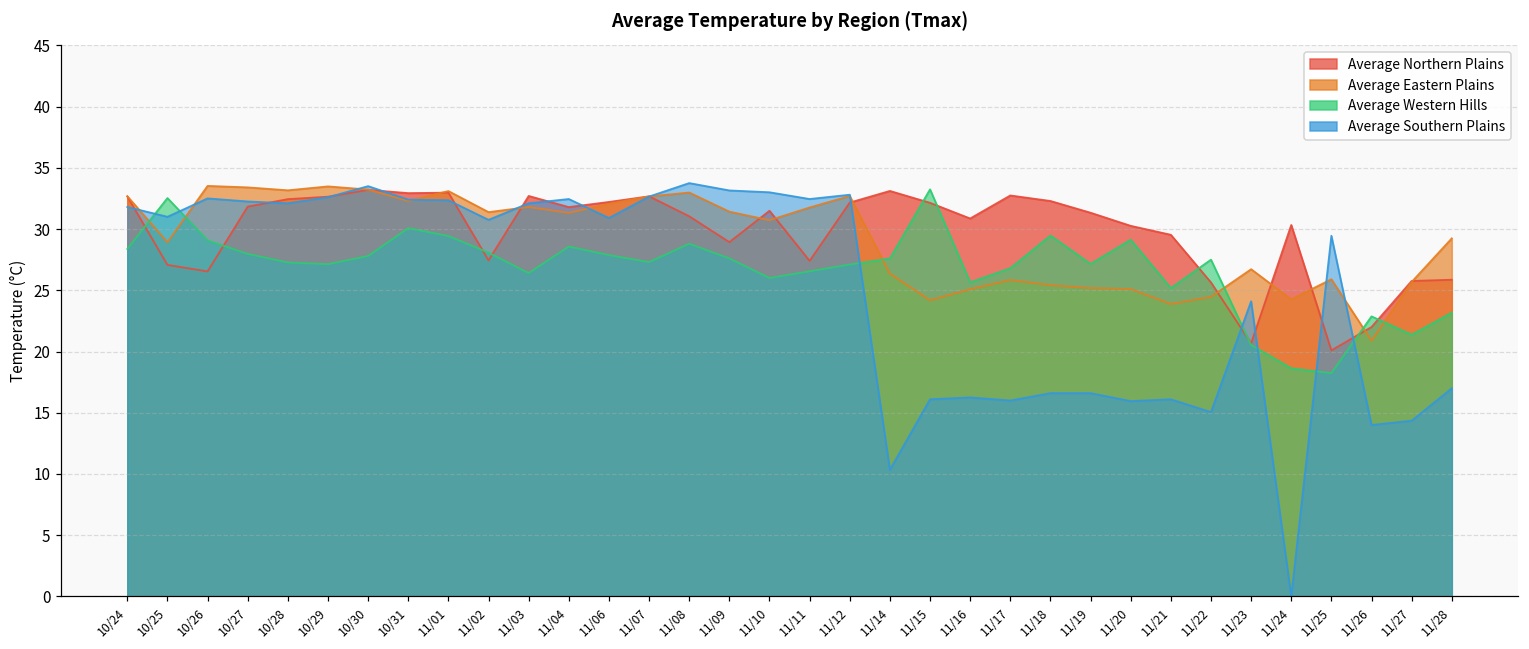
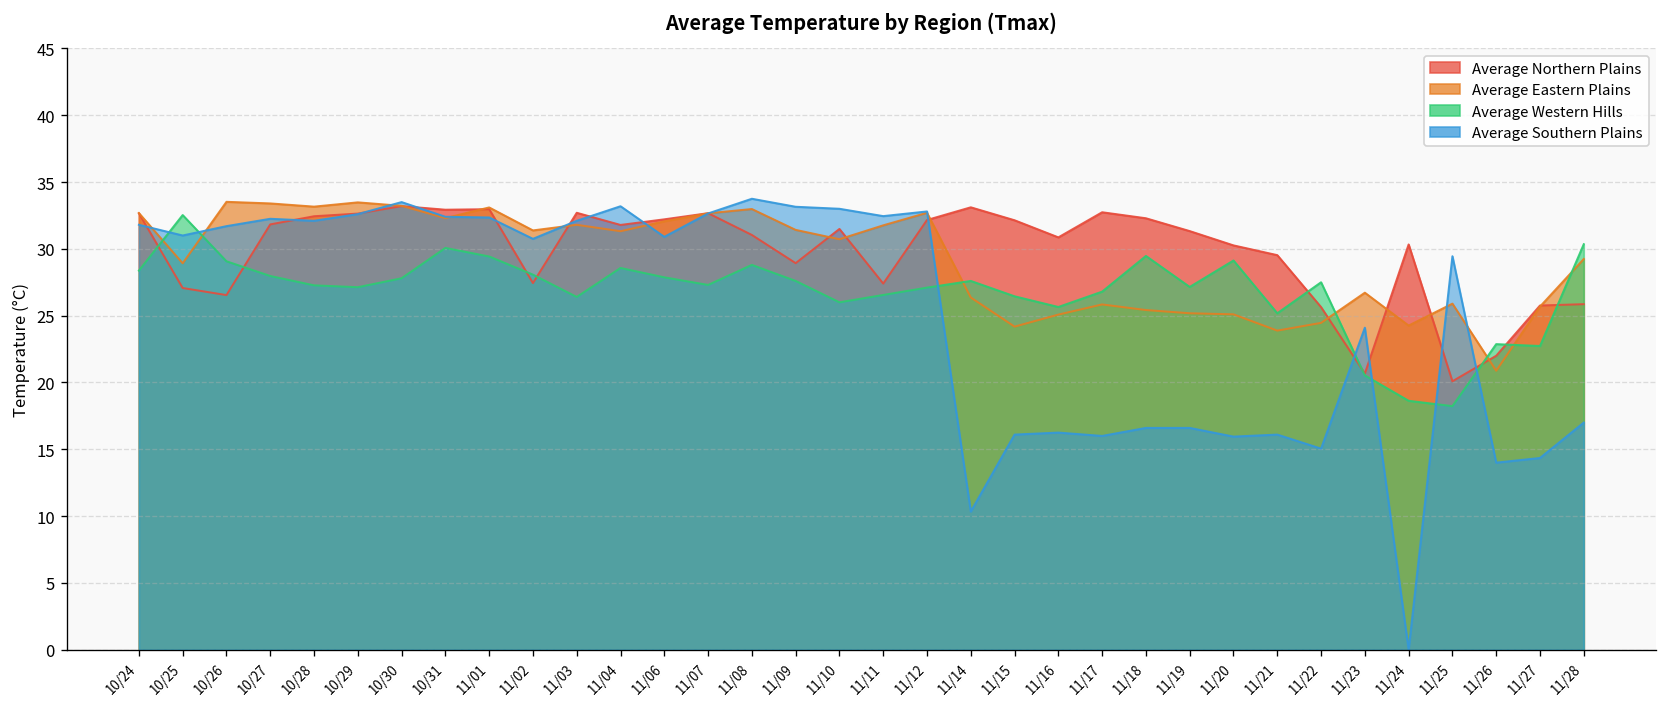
Average Southern Plains, 10/26: 32.5 -> 31.7
Average Southern Plains, 11/04: 32.5 -> 33.2
Average Western Hills, 11/15: 33.2 -> 26.5
Average Western Hills, 11/27: 21.4 -> 22.7
Average Western Hills, 11/28: 23.2 -> 30.4
